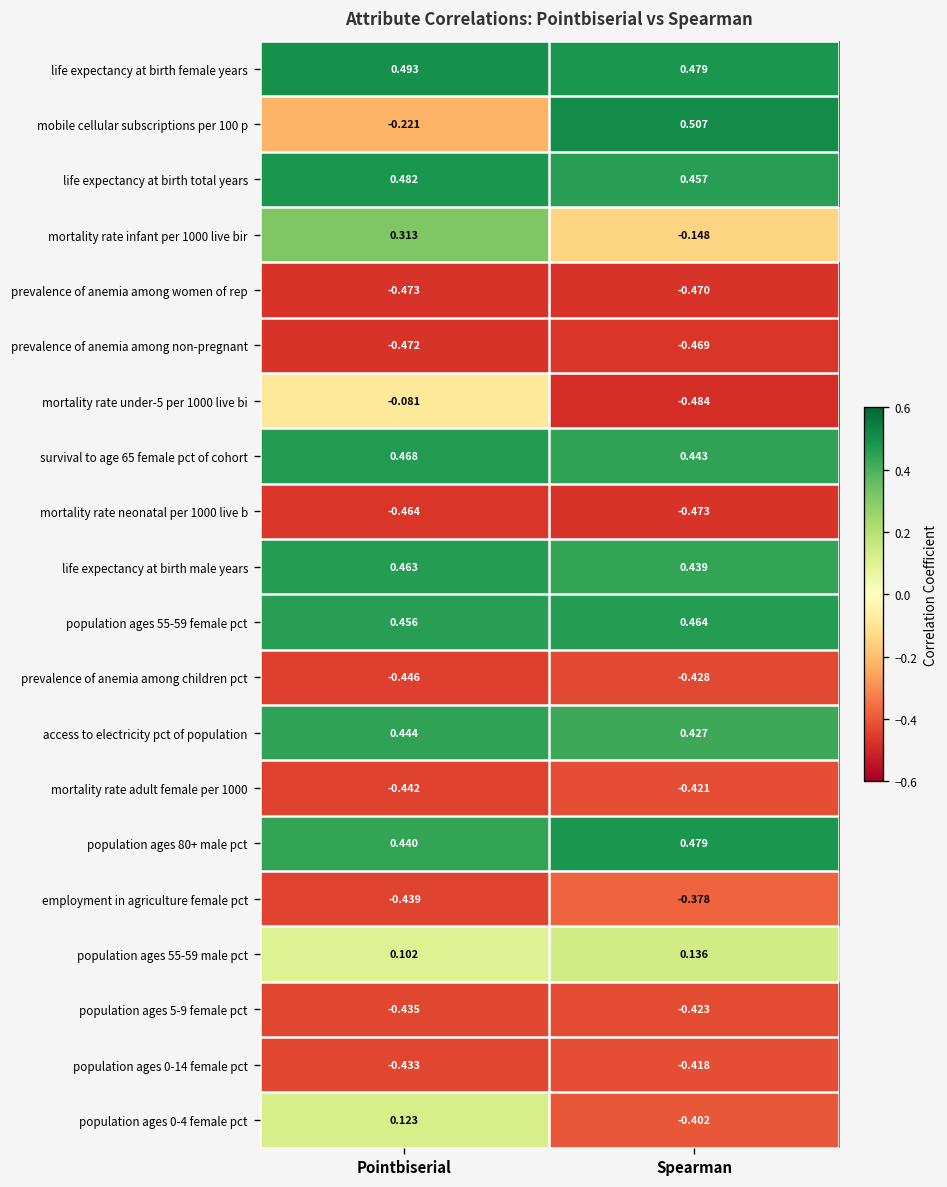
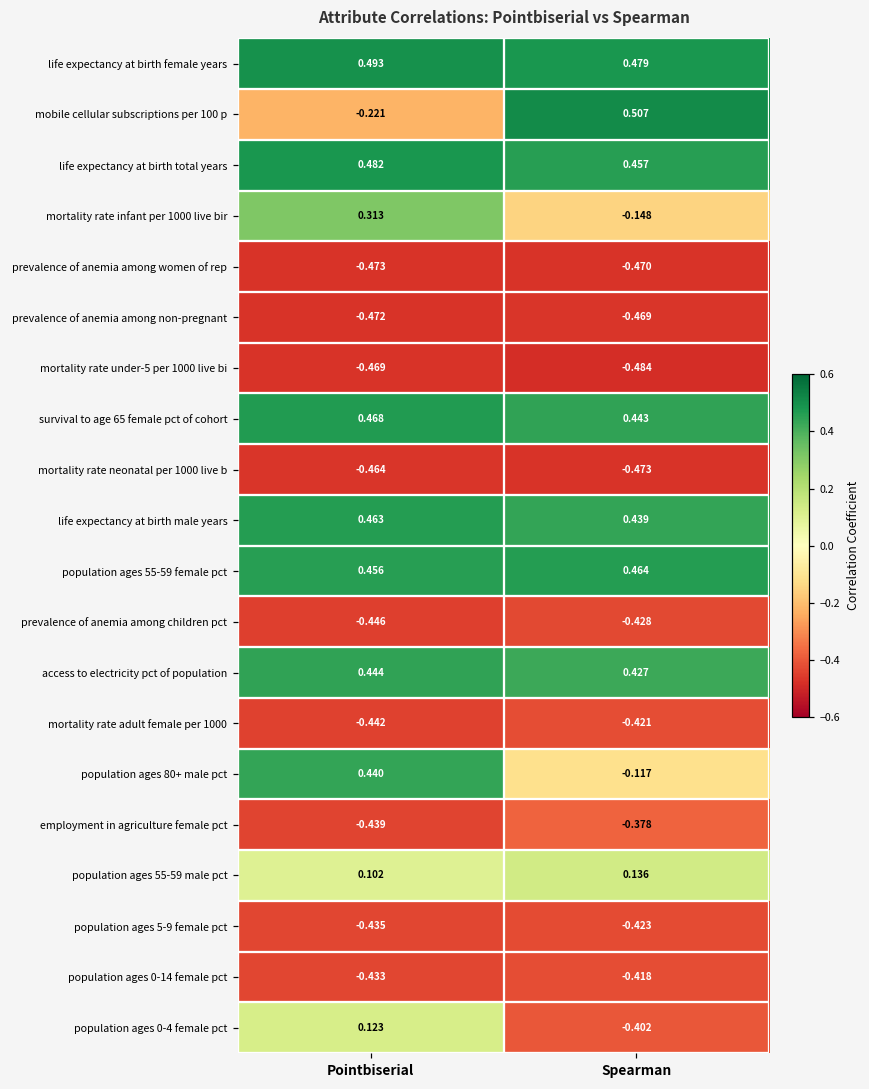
mortality rate under-5 per 1000 live bi, Pointbiserial: -0.081 -> -0.469
population ages 80+ male pct, Spearman: 0.479 -> -0.117
